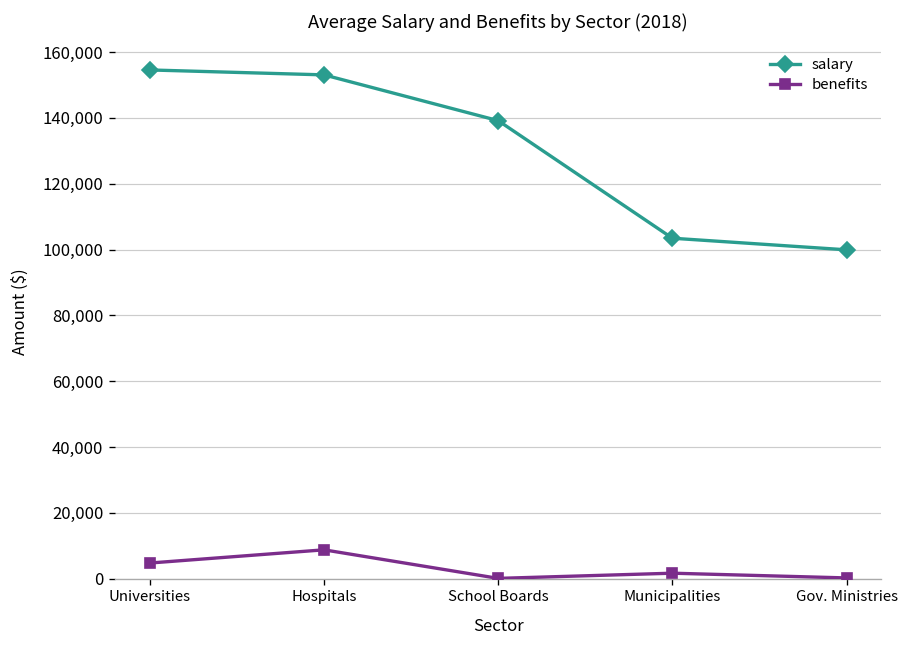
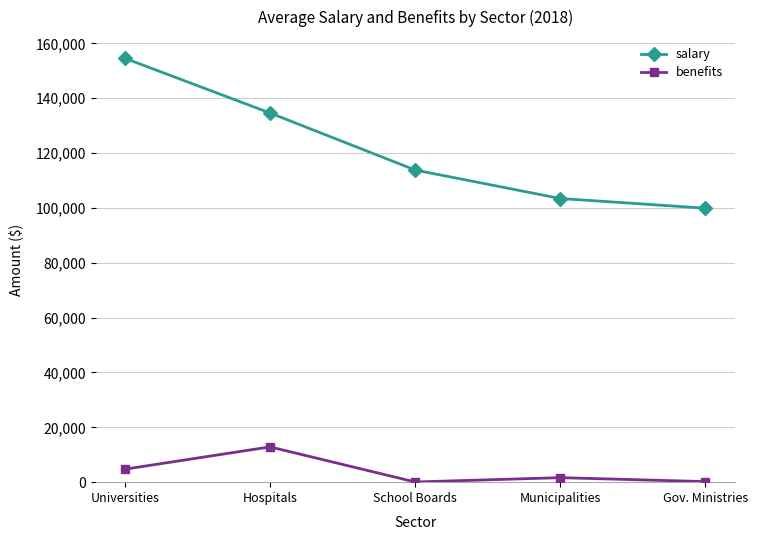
salary, Hospitals: 153,000 -> 135,000
benefits, Hospitals: 9,000 -> 13,000
salary, School Boards: 139,000 -> 114,000
